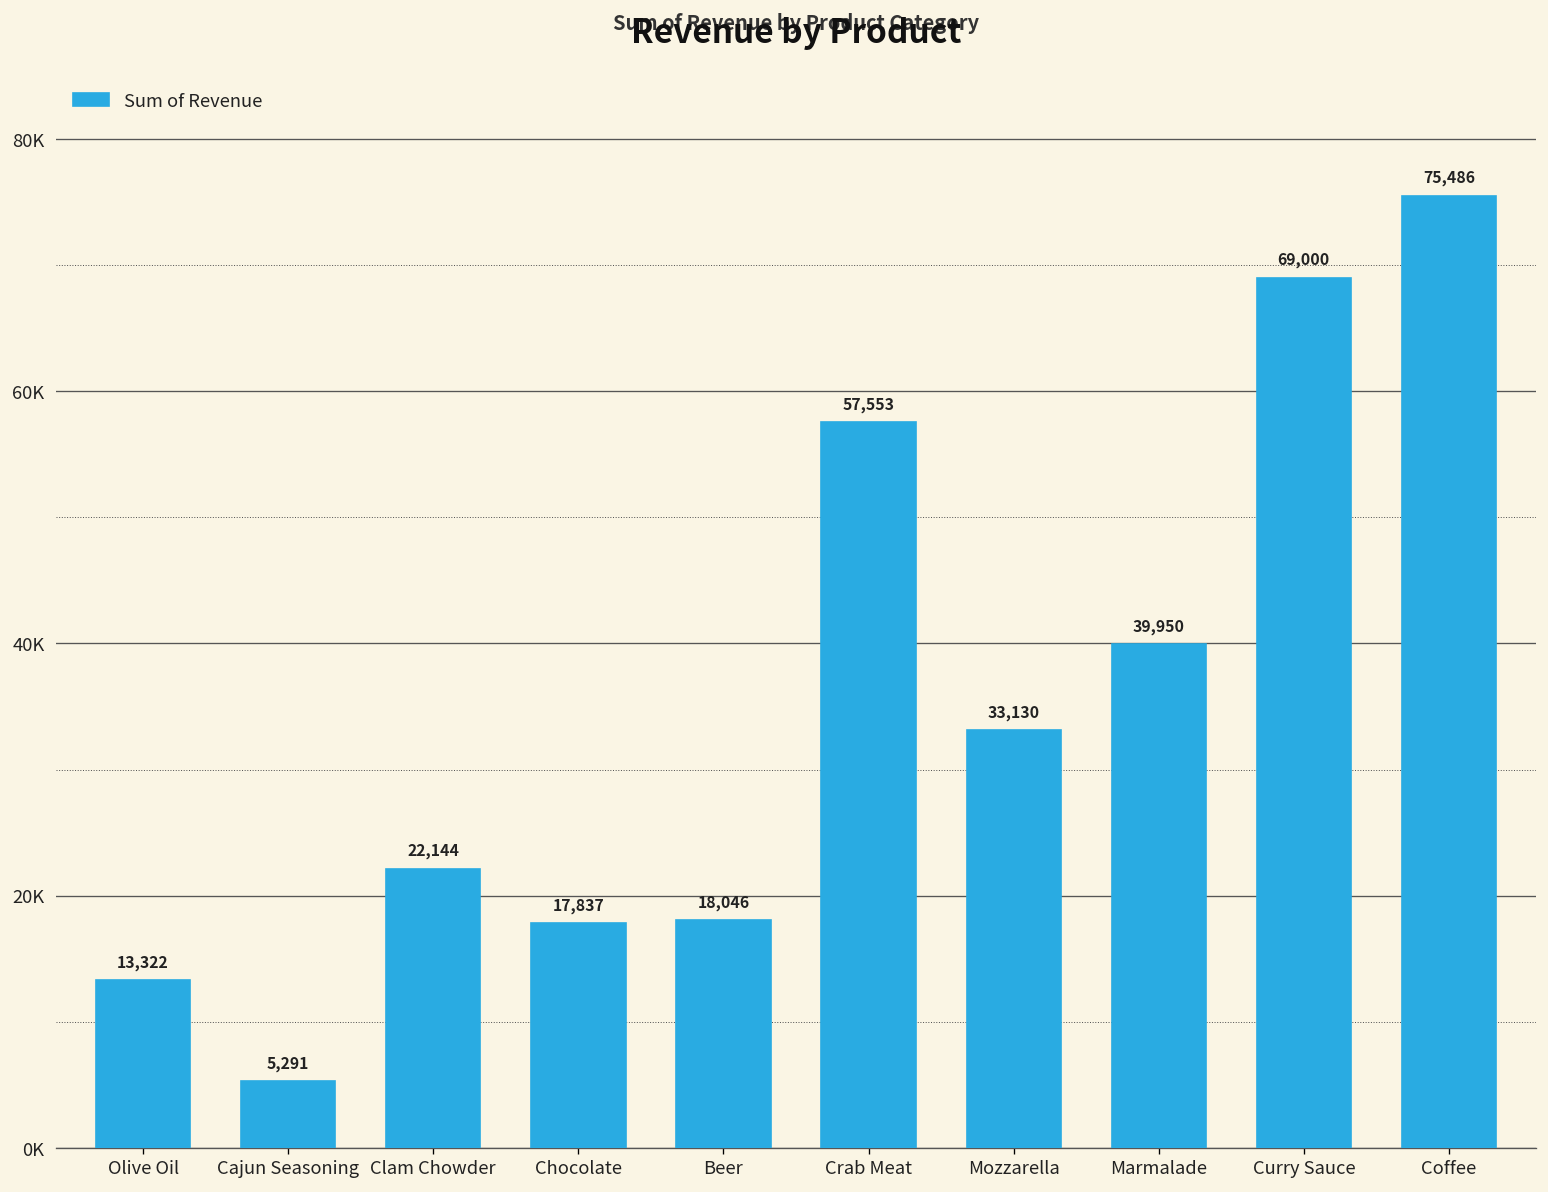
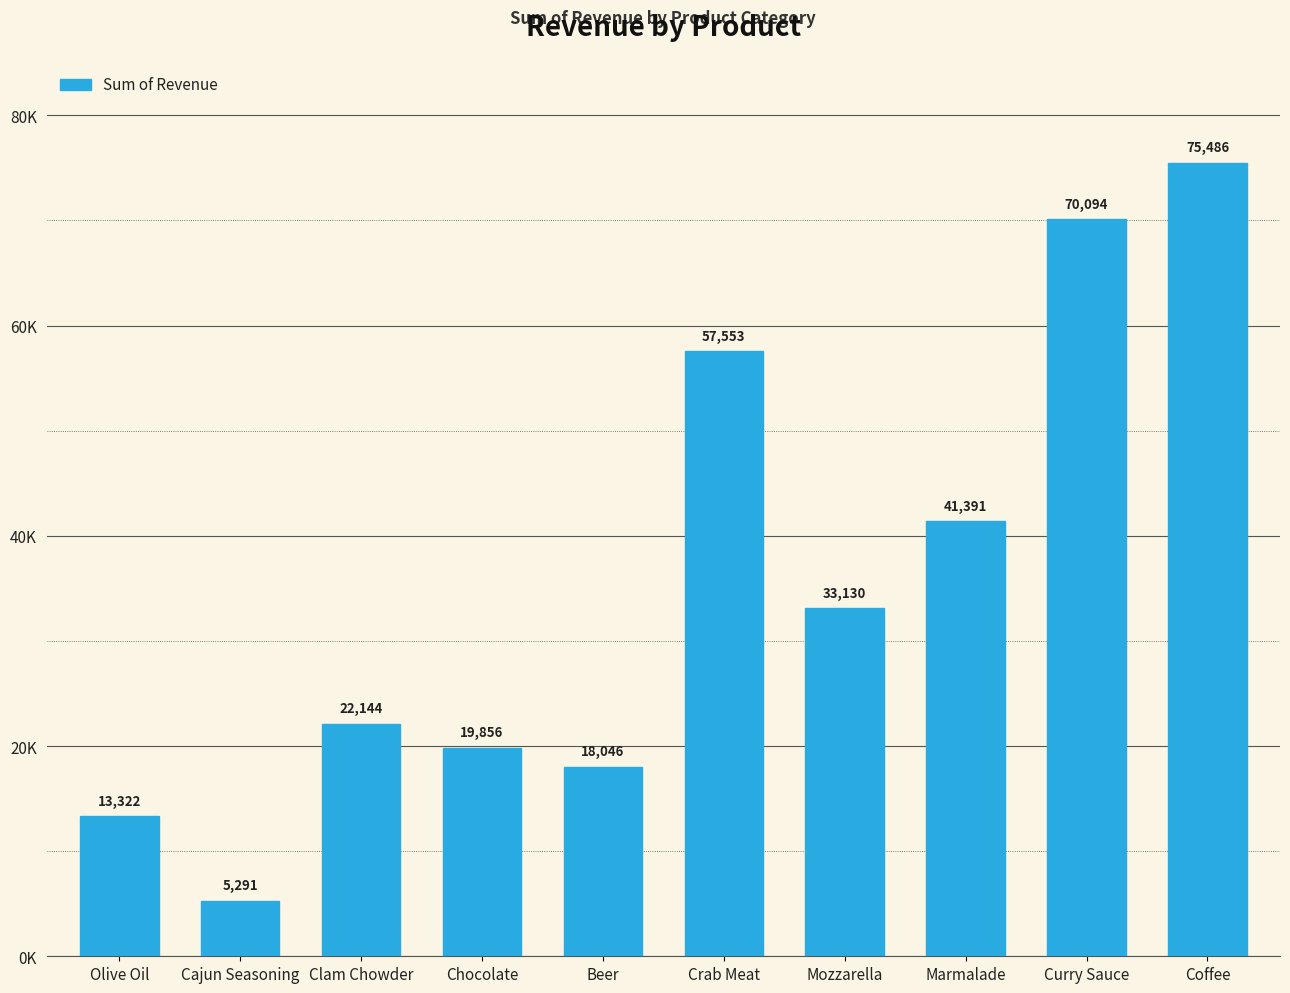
Chocolate: 17,837 -> 19,856
Marmalade: 39,950 -> 41,391
Curry Sauce: 69,000 -> 70,094
